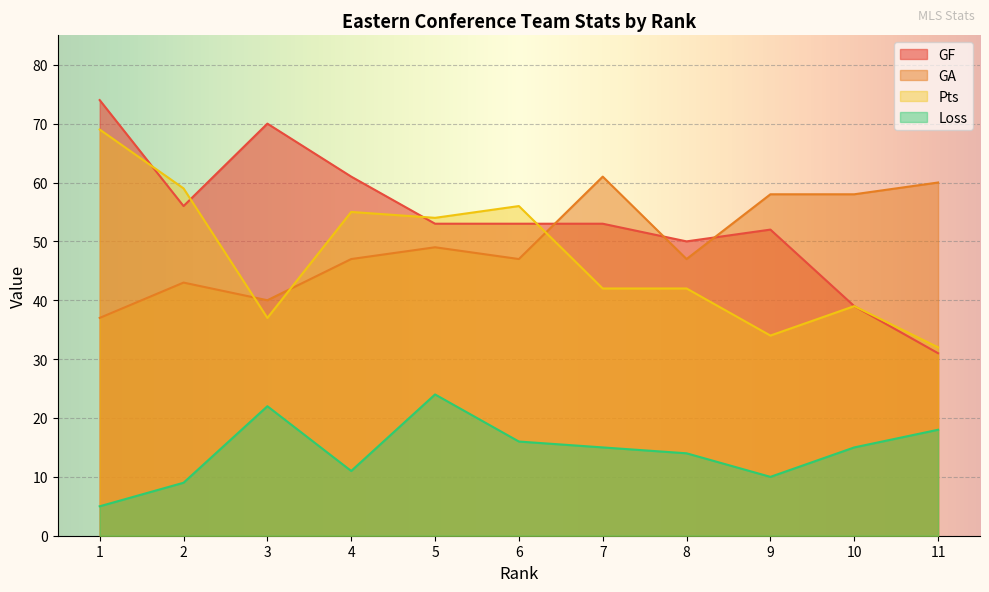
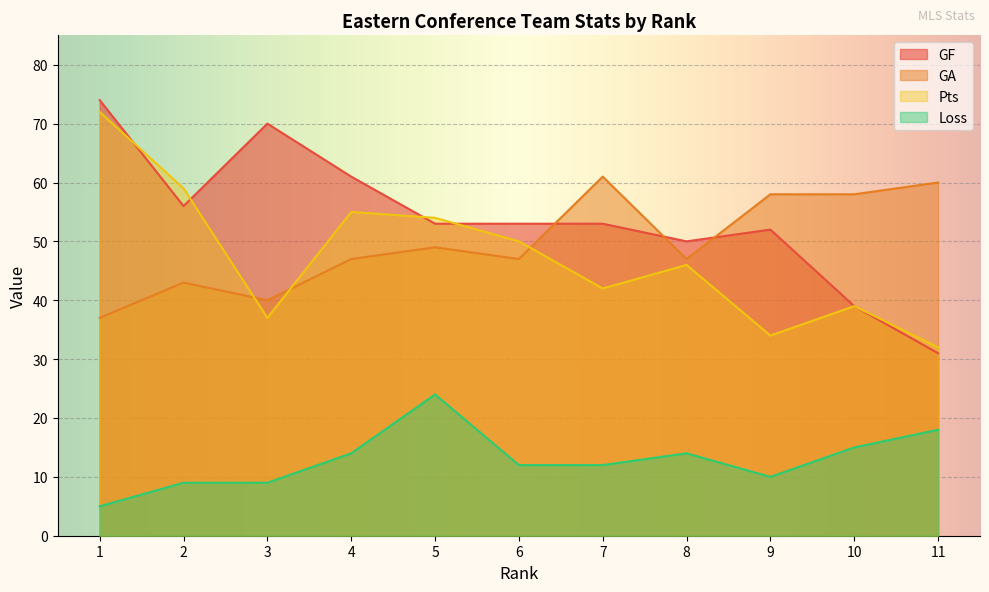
Pts, 1: 69 -> 72
Loss, 3: 22 -> 9
Loss, 4: 11 -> 14
Pts, 6: 56 -> 50
Loss, 6: 16 -> 12
Loss, 7: 15 -> 12
Pts, 8: 42 -> 46
